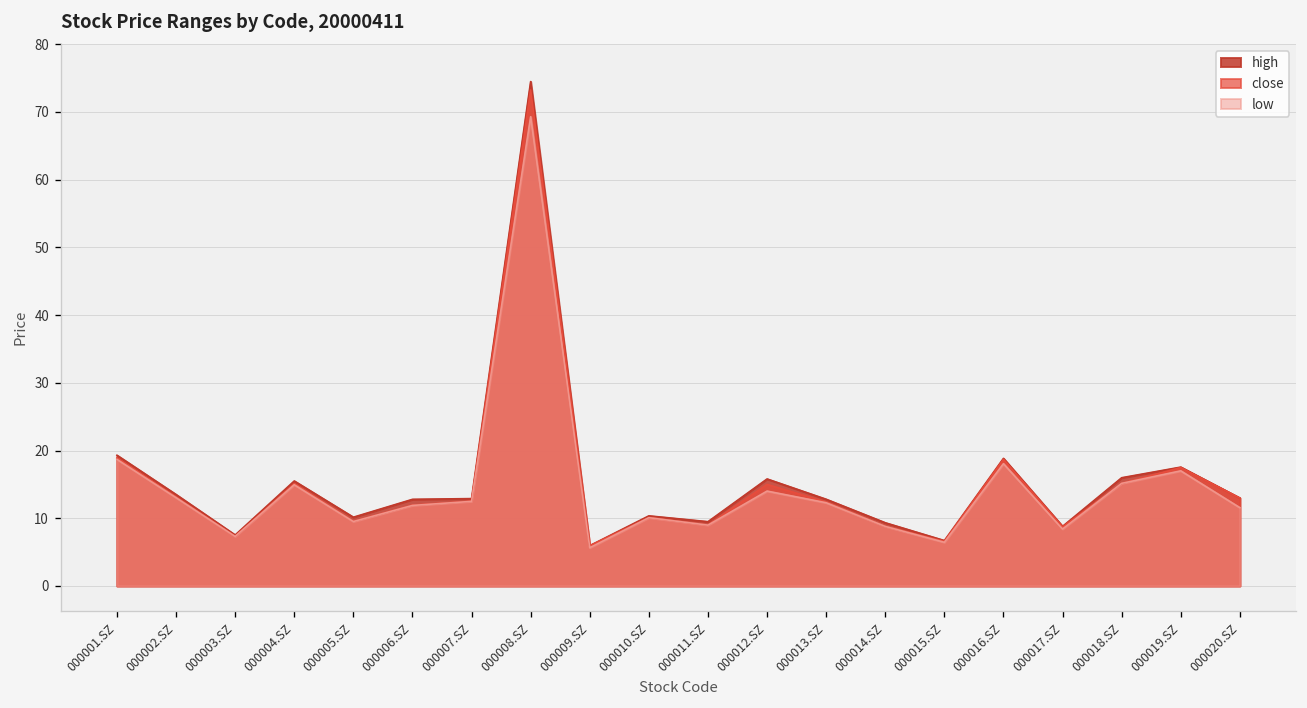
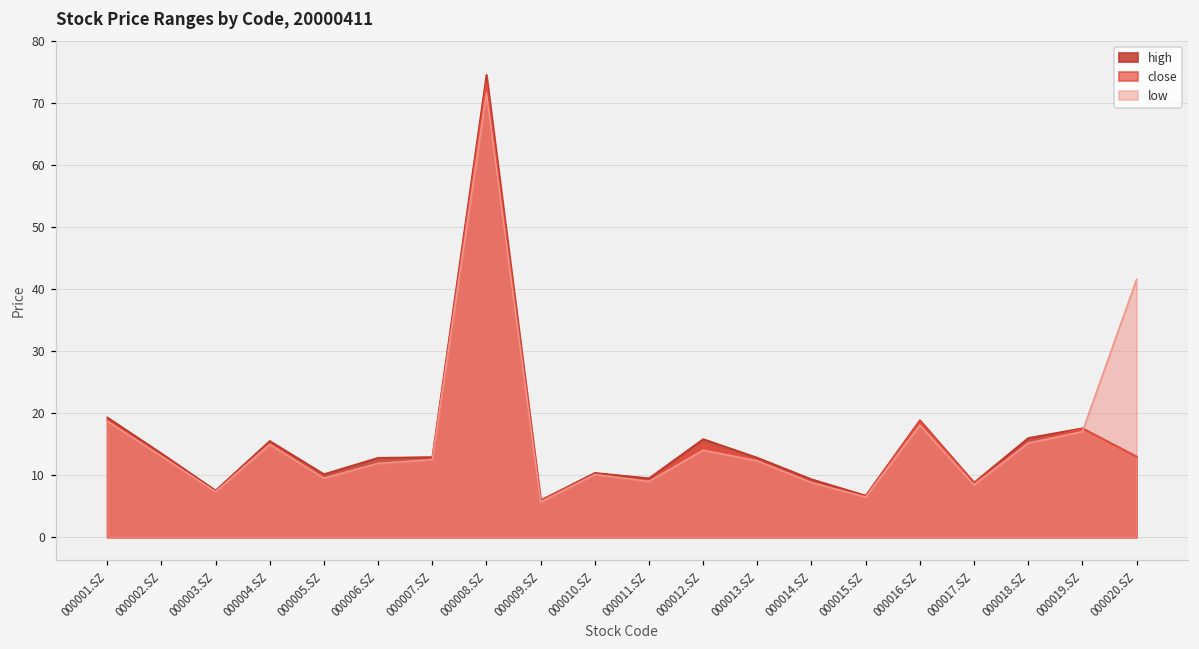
low, 000008.SZ: 69 -> 72
low, 000020.SZ: 12 -> 42
